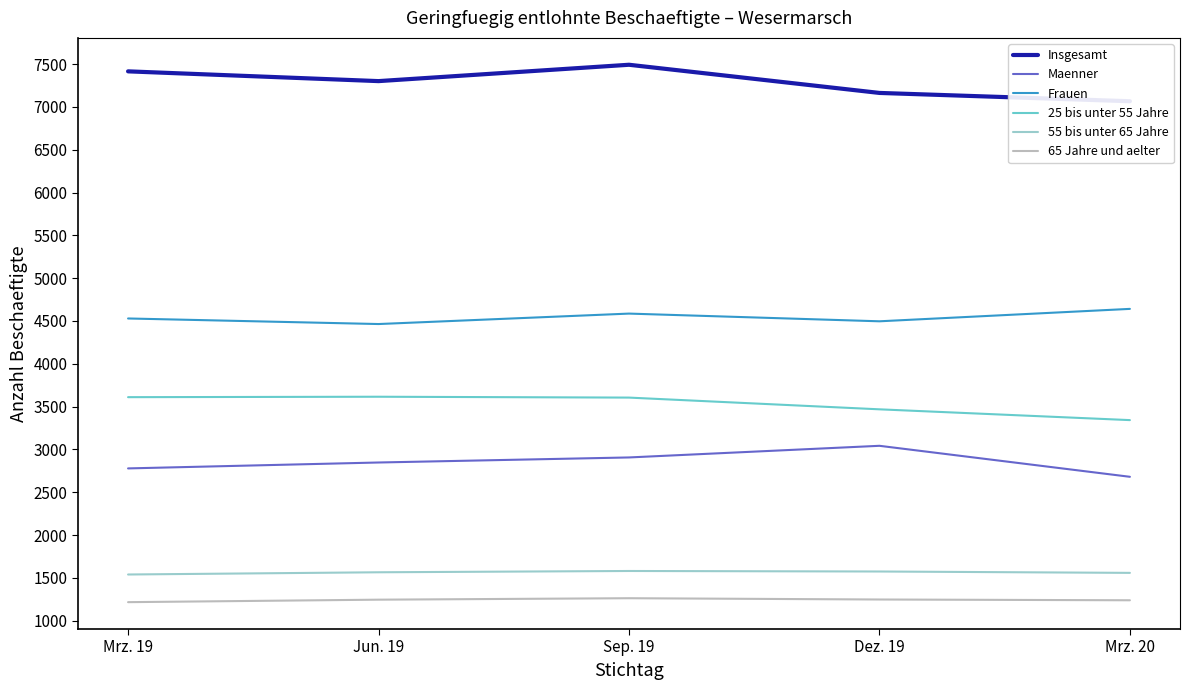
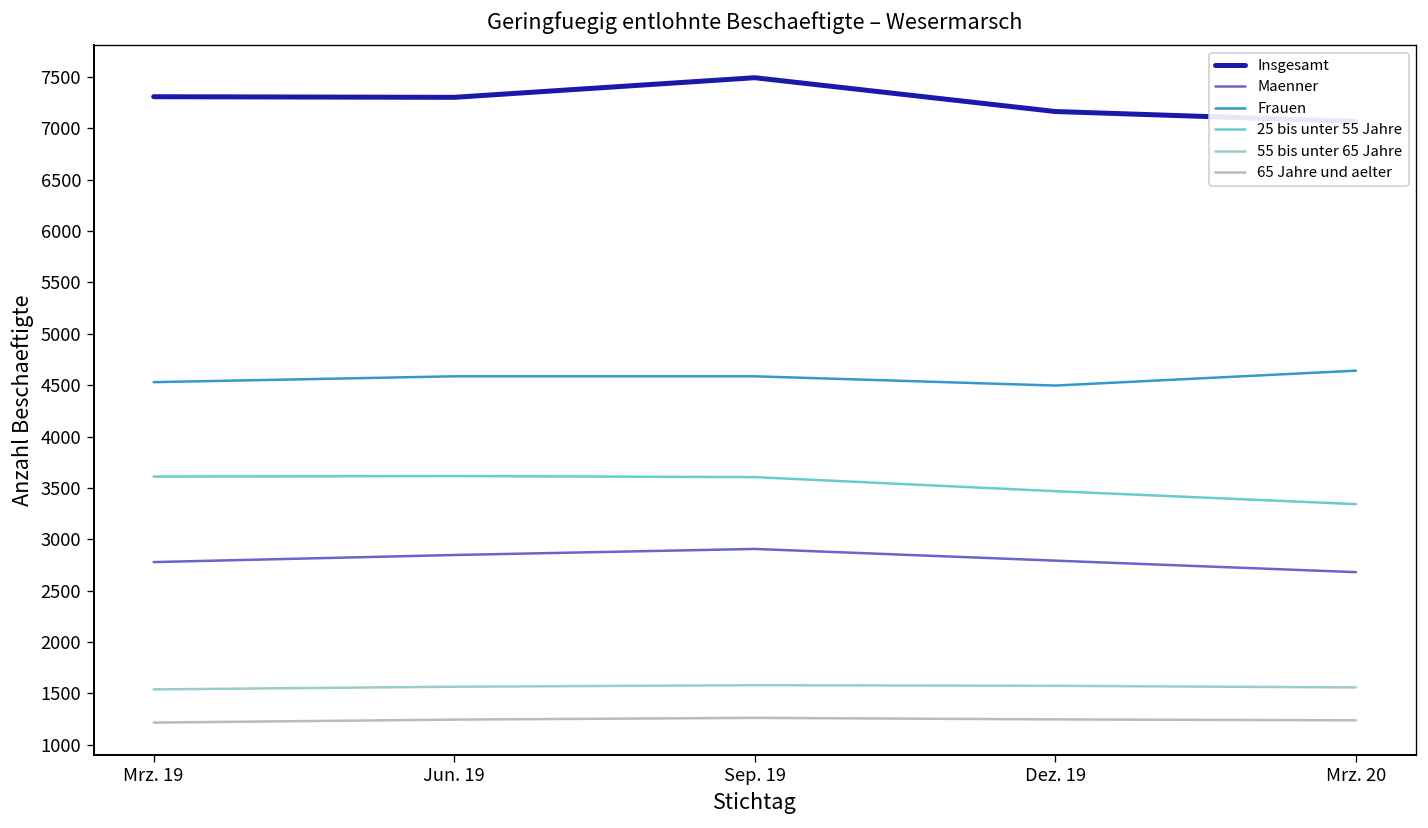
Insgesamt, Mrz. 19: 7400 -> 7300
Frauen, Jun. 19: 4500 -> 4600
Maenner, Dez. 19: 3000 -> 2800
